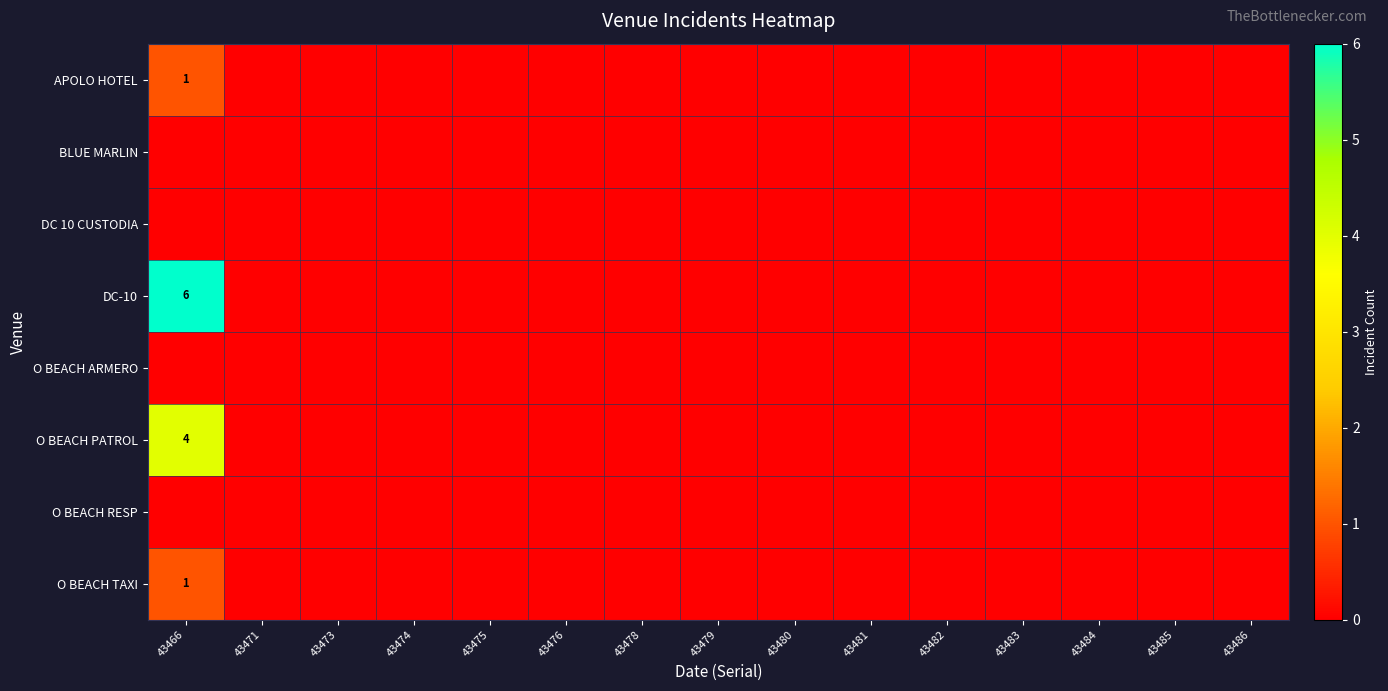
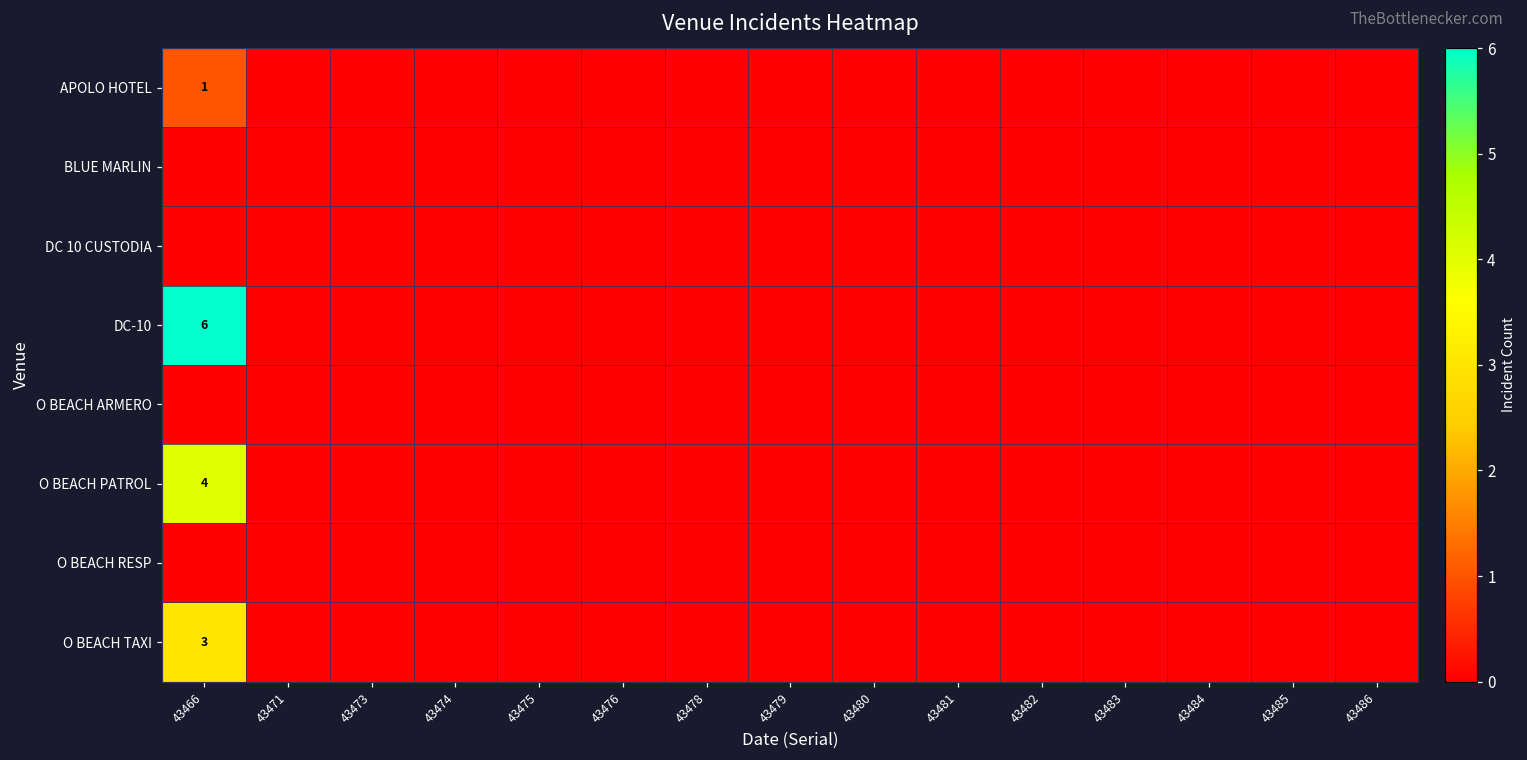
O BEACH TAXI, 43466: 1 -> 3
